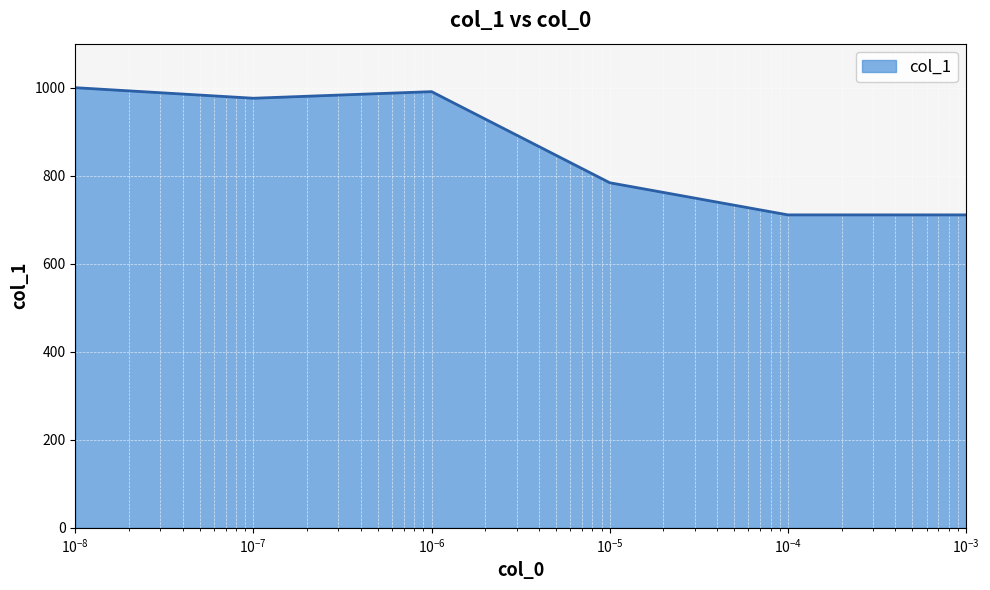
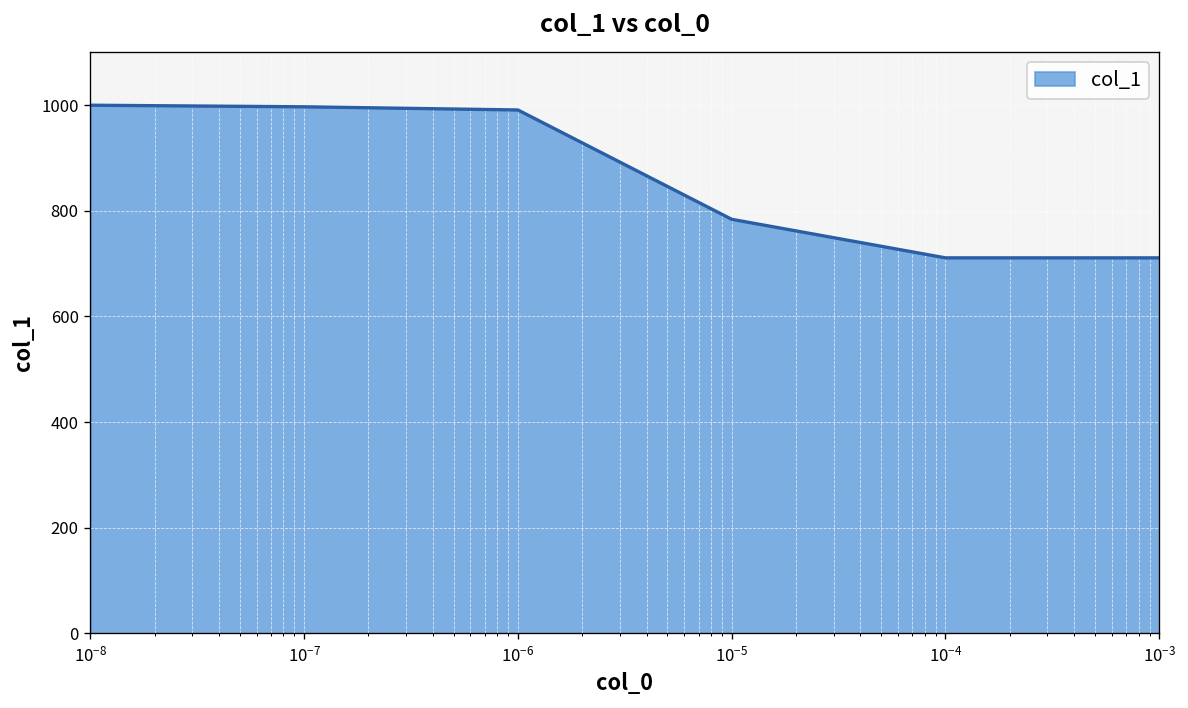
10^-7: 980 -> 1000
